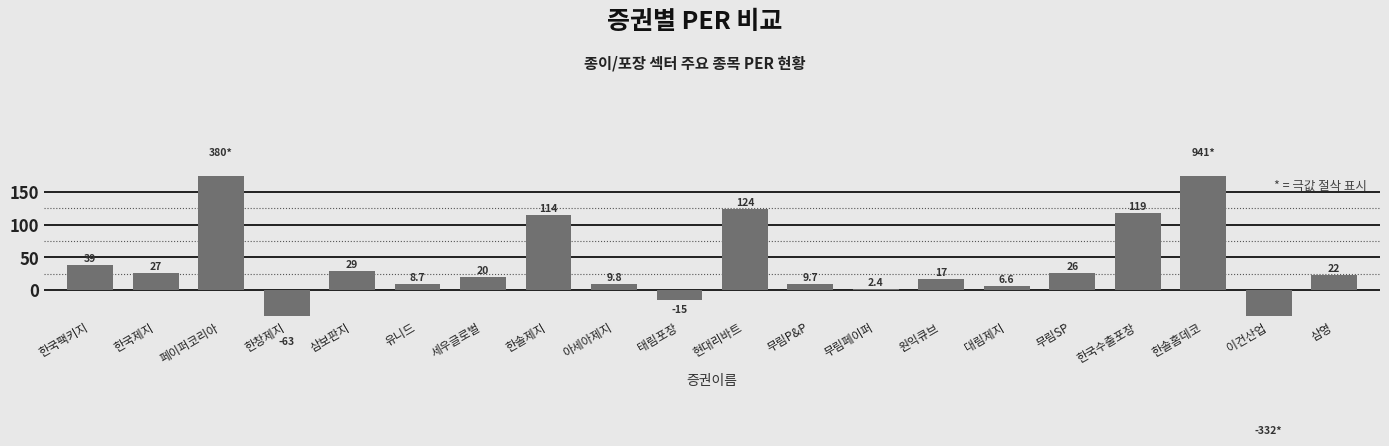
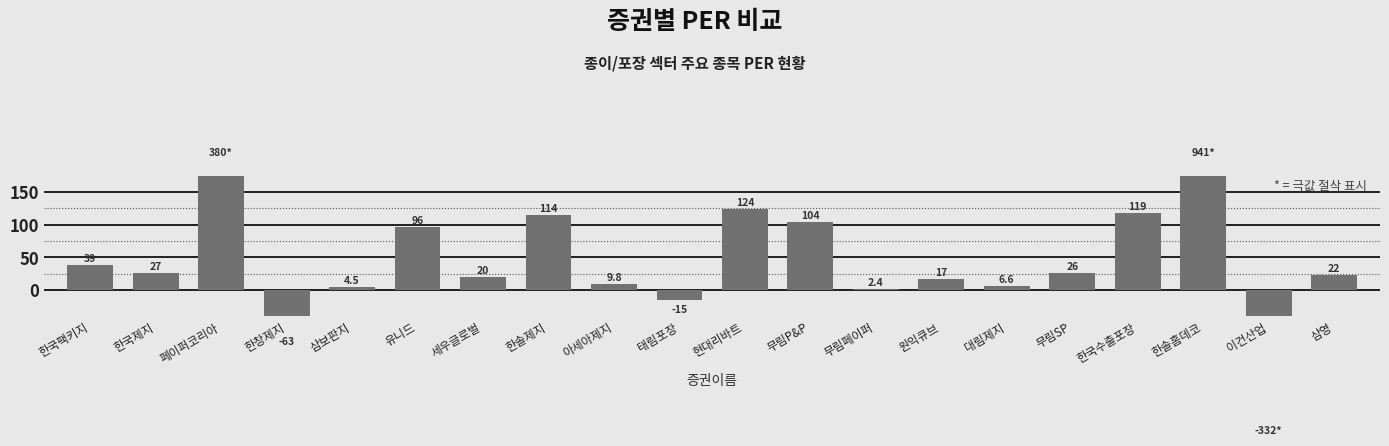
삼보판지: 29 -> 4.5
유니드: 8.7 -> 96
무림P&P: 9.7 -> 104
